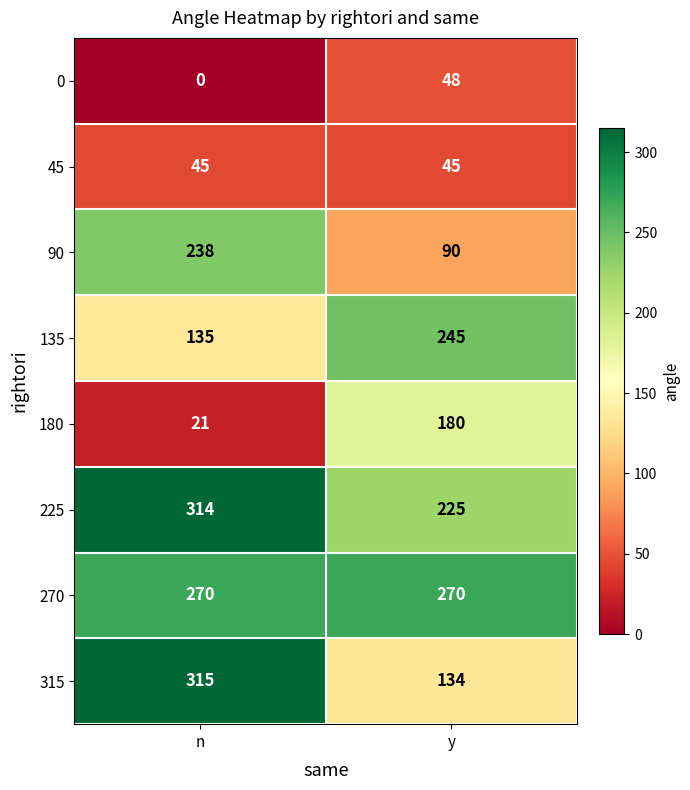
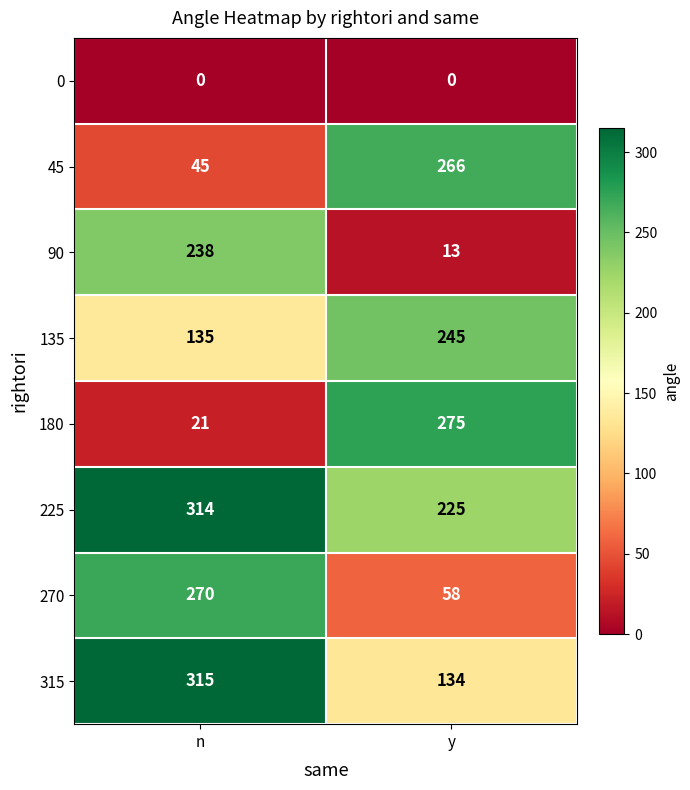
0, y: 48 -> 0
45, y: 45 -> 266
90, y: 90 -> 13
180, y: 180 -> 275
270, y: 270 -> 58
